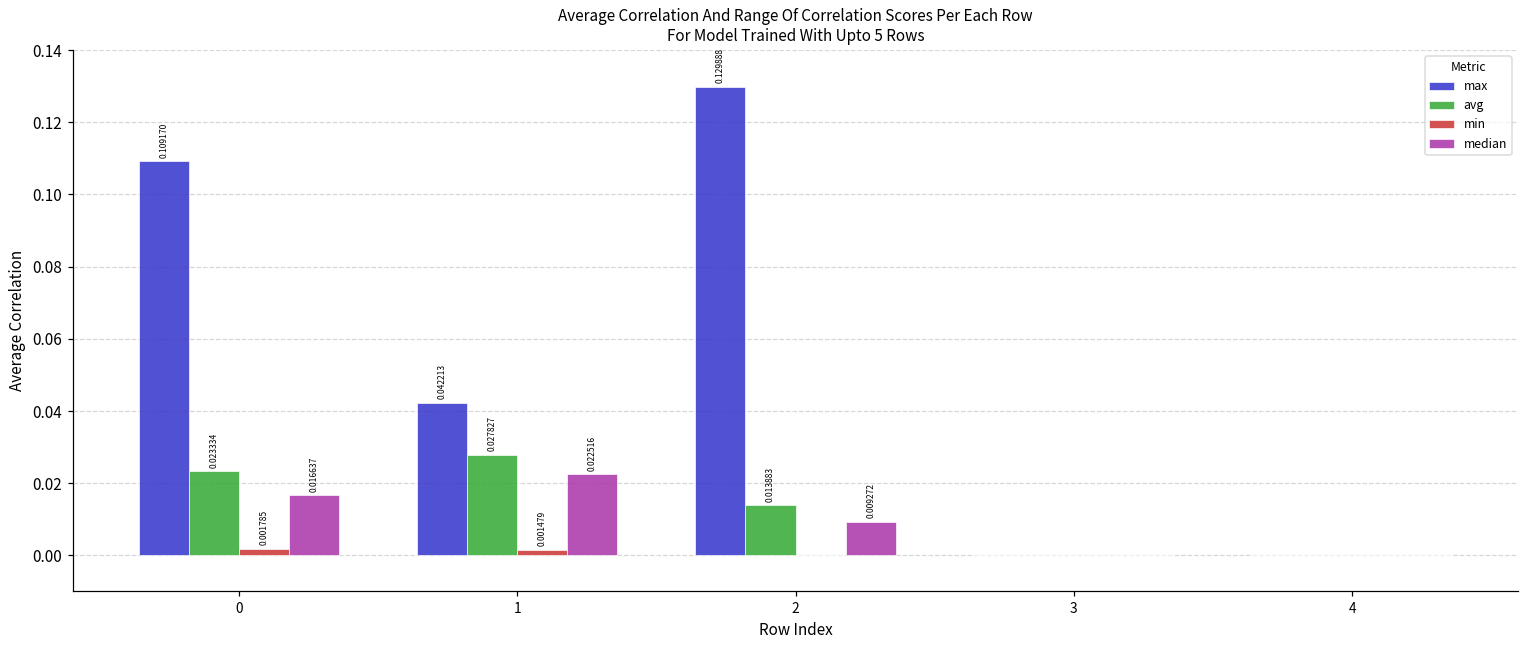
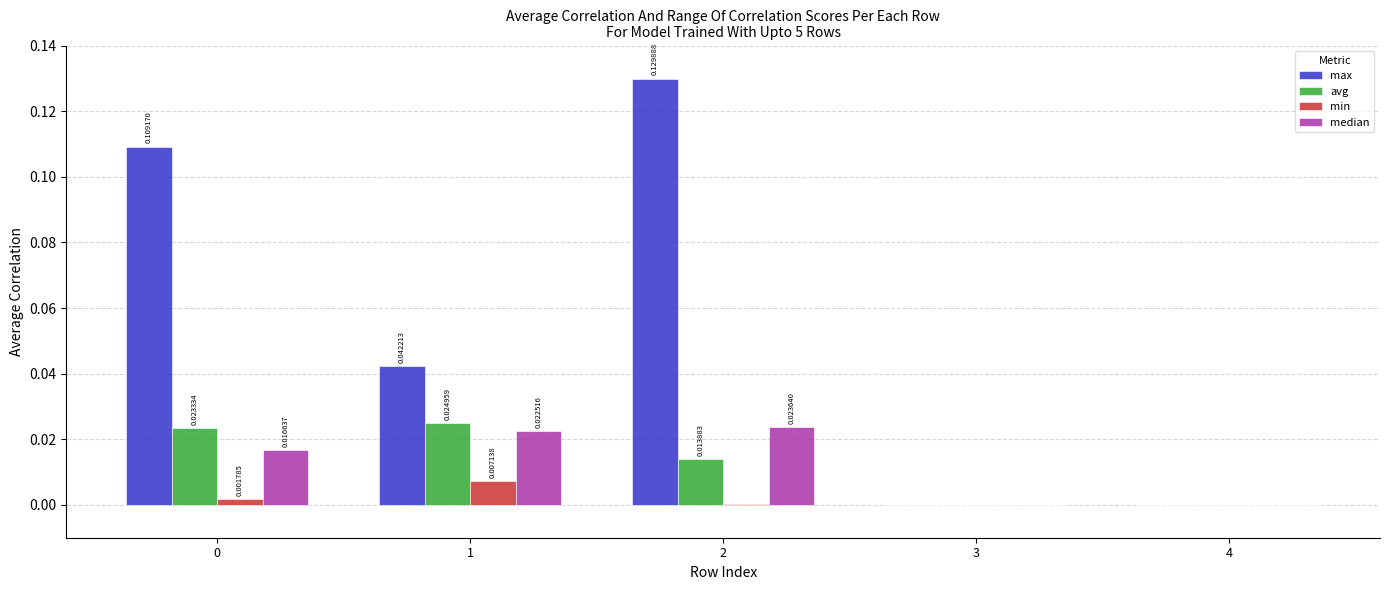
avg, 1: 0.027827 -> 0.024959
min, 1: 0.001479 -> 0.007138
median, 2: 0.009272 -> 0.023640
